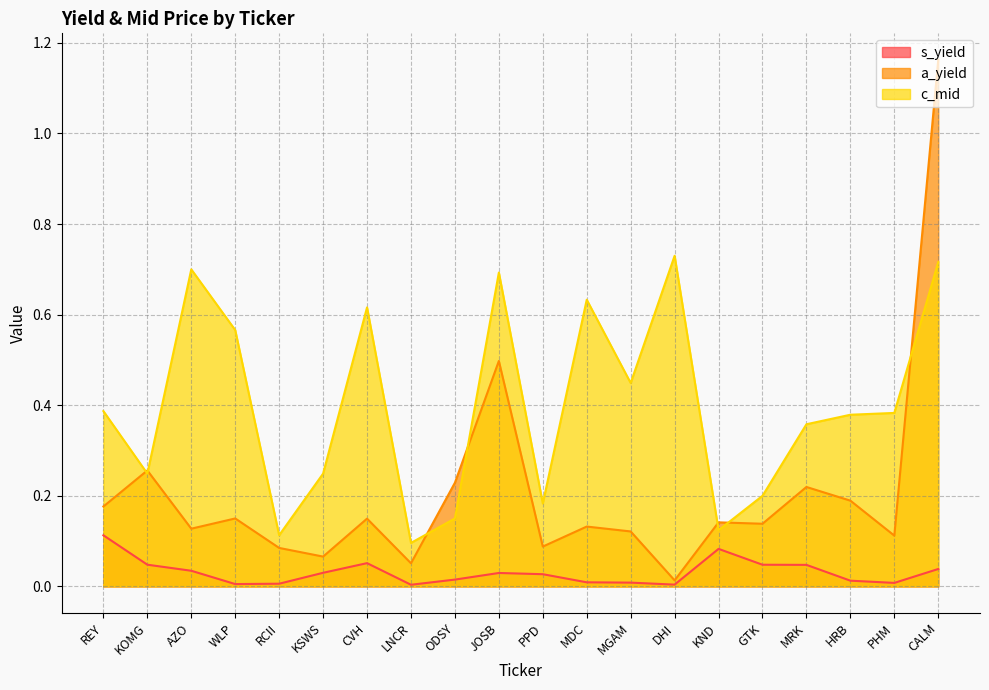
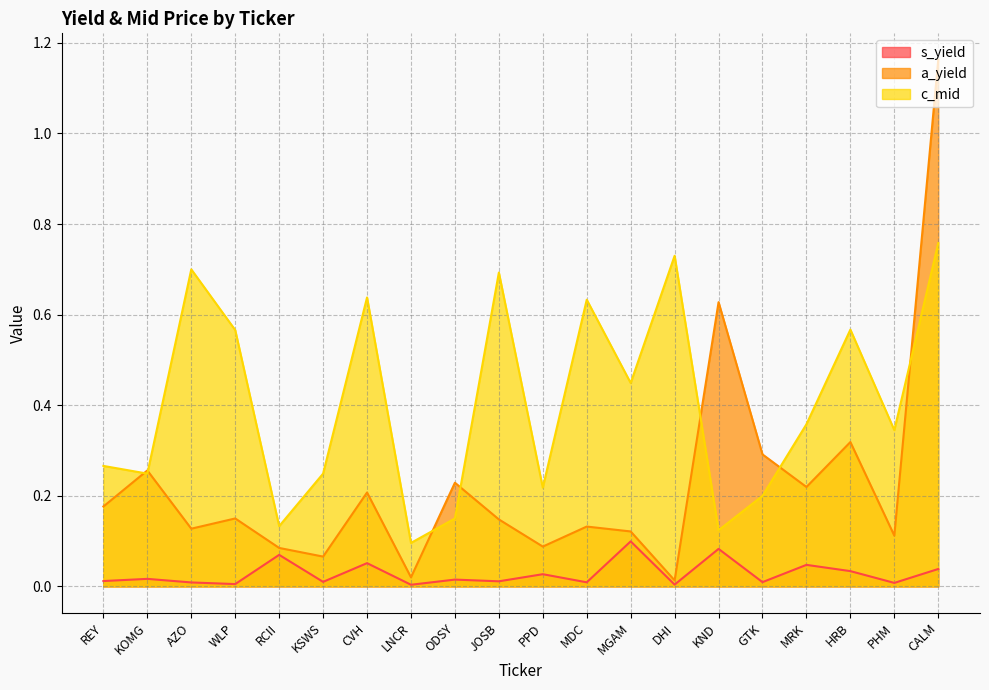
s_yield, REY: 0.11 -> 0.01
c_mid, REY: 0.39 -> 0.27
s_yield, KOMG: 0.05 -> 0.02
s_yield, AZO: 0.03 -> 0.01
s_yield, RCII: 0.01 -> 0.07
c_mid, RCII: 0.11 -> 0.13
s_yield, KSWS: 0.03 -> 0.01
a_yield, CVH: 0.15 -> 0.21
c_mid, CVH: 0.62 -> 0.64
a_yield, LNCR: 0.05 -> 0.02
s_yield, JOSB: 0.03 -> 0.01
a_yield, JOSB: 0.50 -> 0.15
c_mid, PPD: 0.18 -> 0.22
s_yield, MGAM: 0.01 -> 0.10
a_yield, KND: 0.14 -> 0.63
s_yield, GTK: 0.05 -> 0.01
a_yield, GTK: 0.14 -> 0.29
s_yield, HRB: 0.01 -> 0.03
a_yield, HRB: 0.19 -> 0.32
c_mid, HRB: 0.38 -> 0.57
c_mid, PHM: 0.38 -> 0.35
c_mid, CALM: 0.72 -> 0.76
